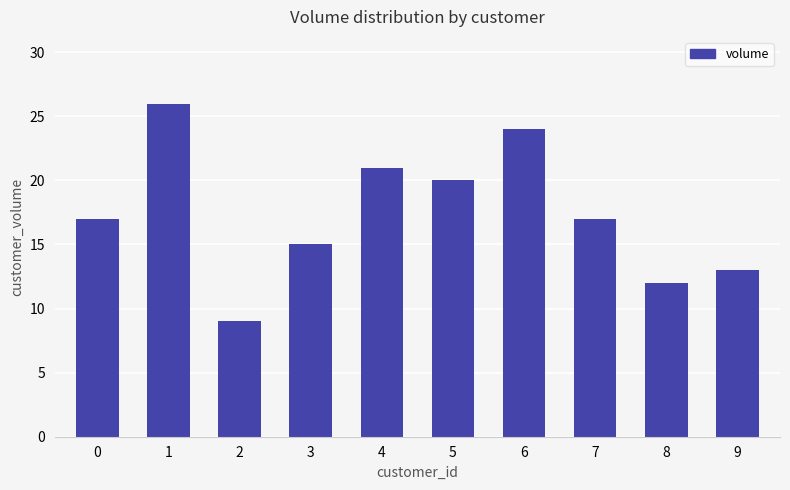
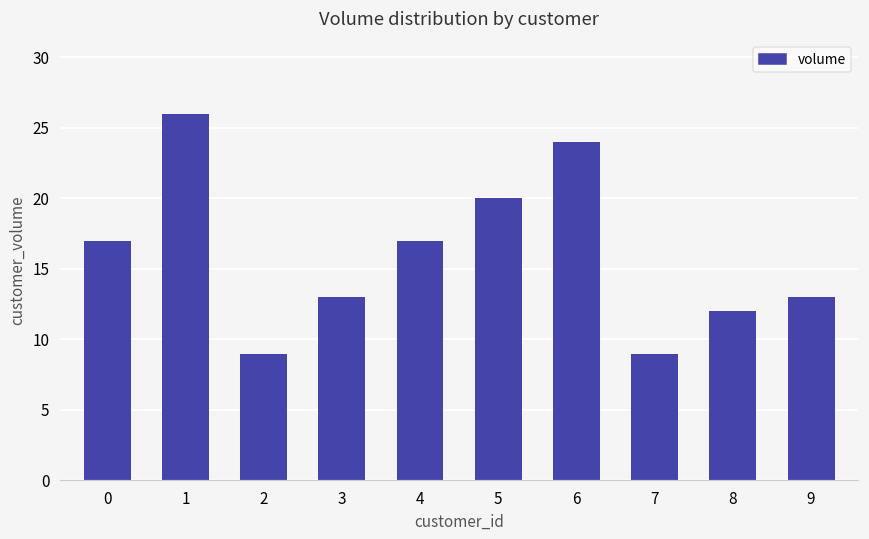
3: 15 -> 13
4: 21 -> 17
7: 17 -> 9
